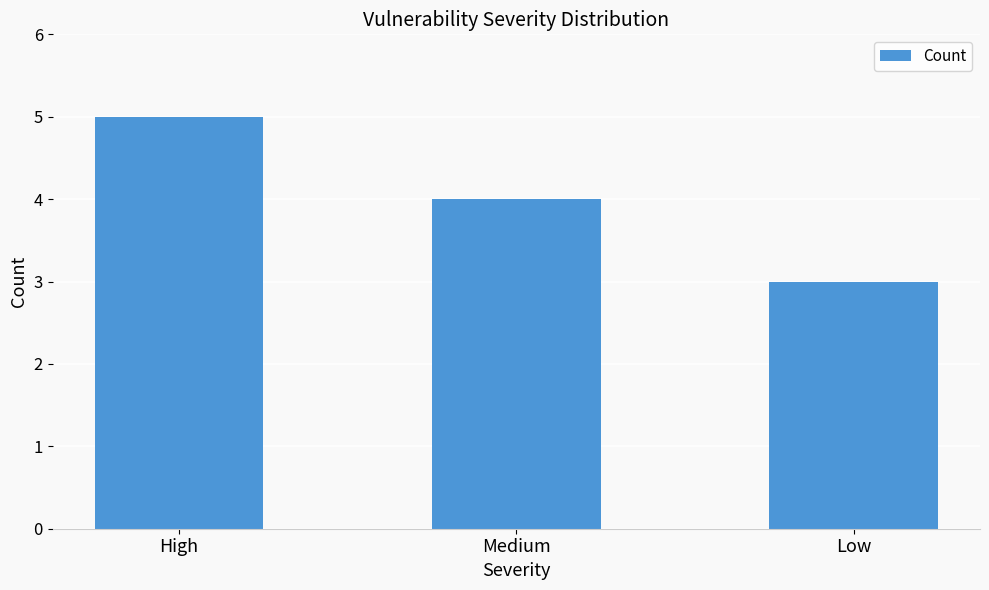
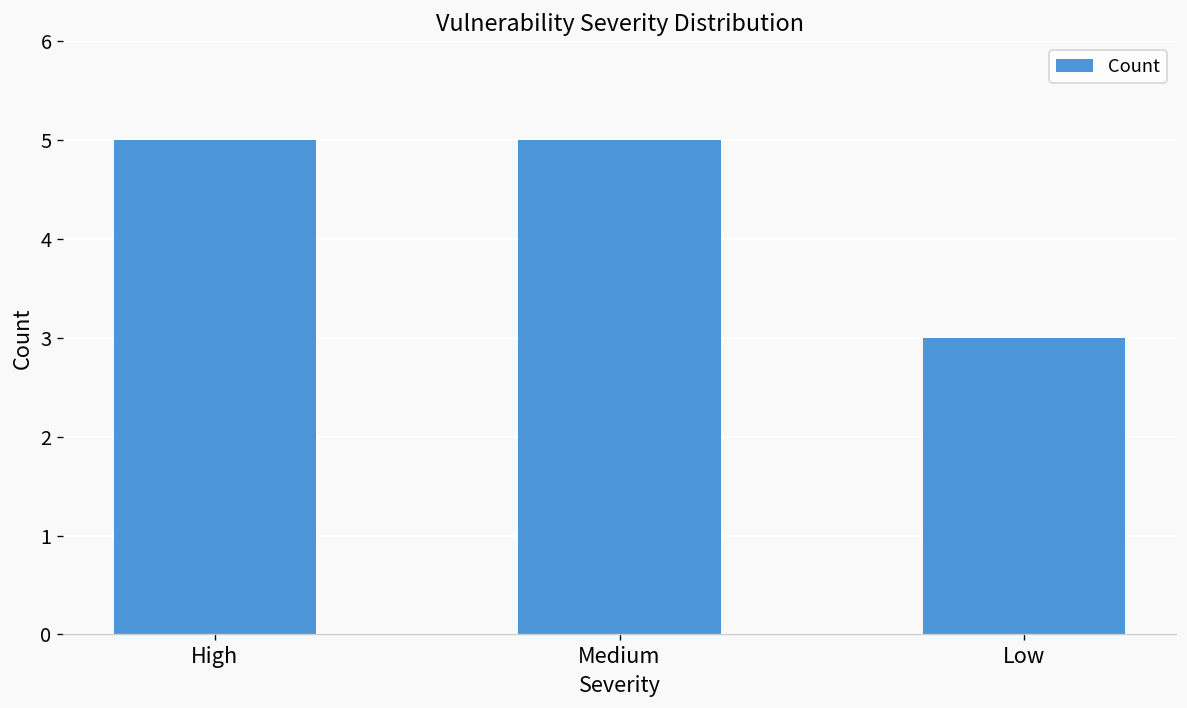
Medium: 4 -> 5
